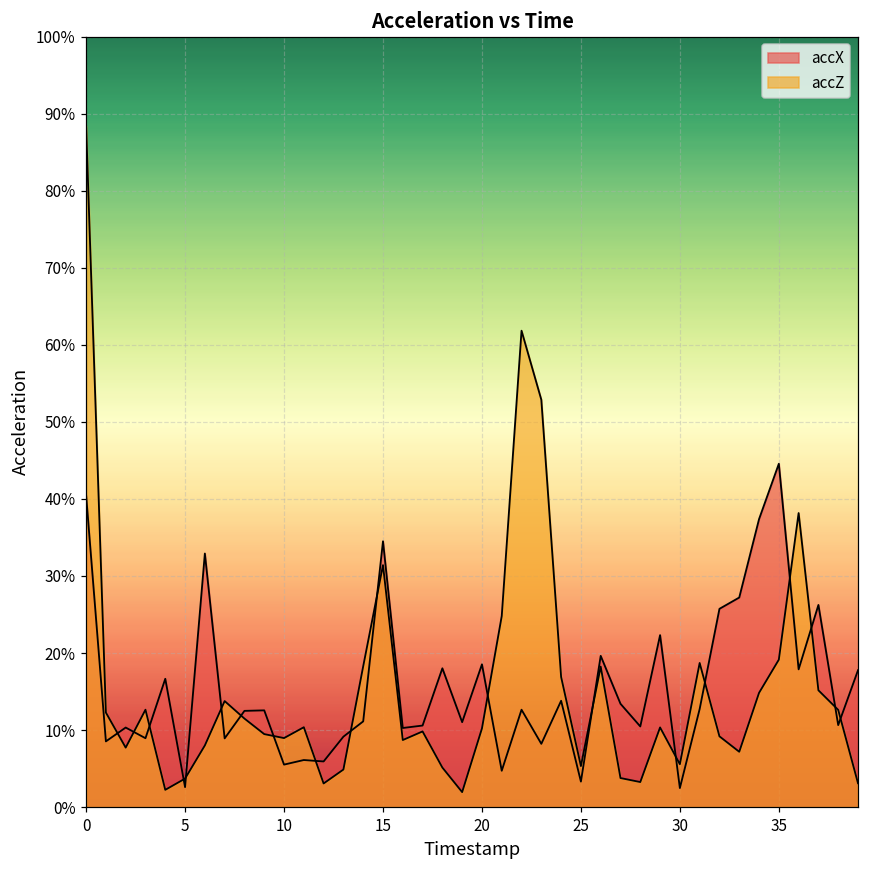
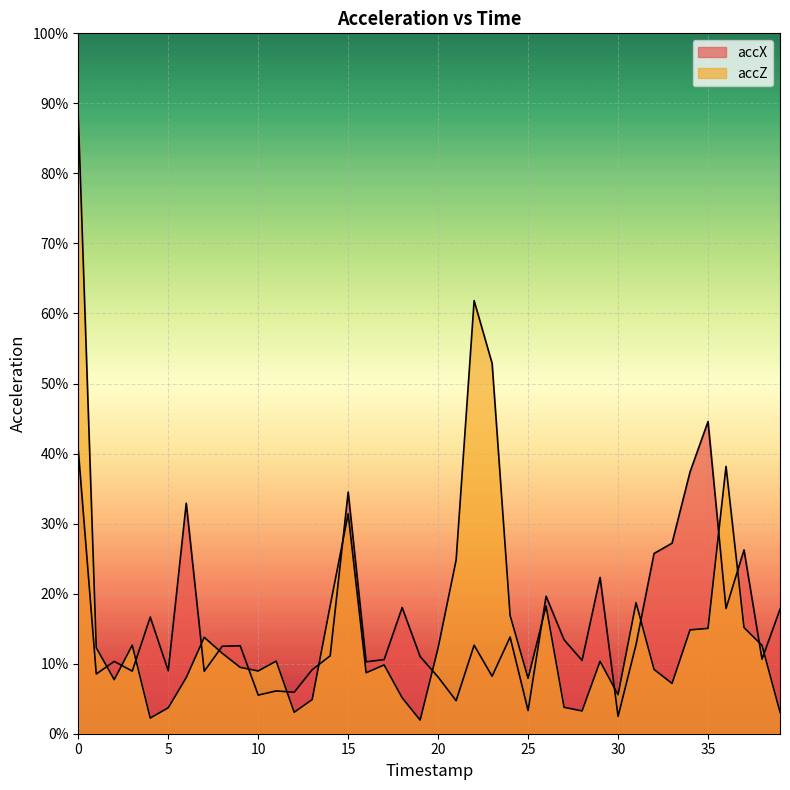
accX, 5: 3% -> 9%
accX, 20: 19% -> 8%
accZ, 20: 10% -> 12%
accZ, 25: 5% -> 8%
accZ, 35: 19% -> 15%
